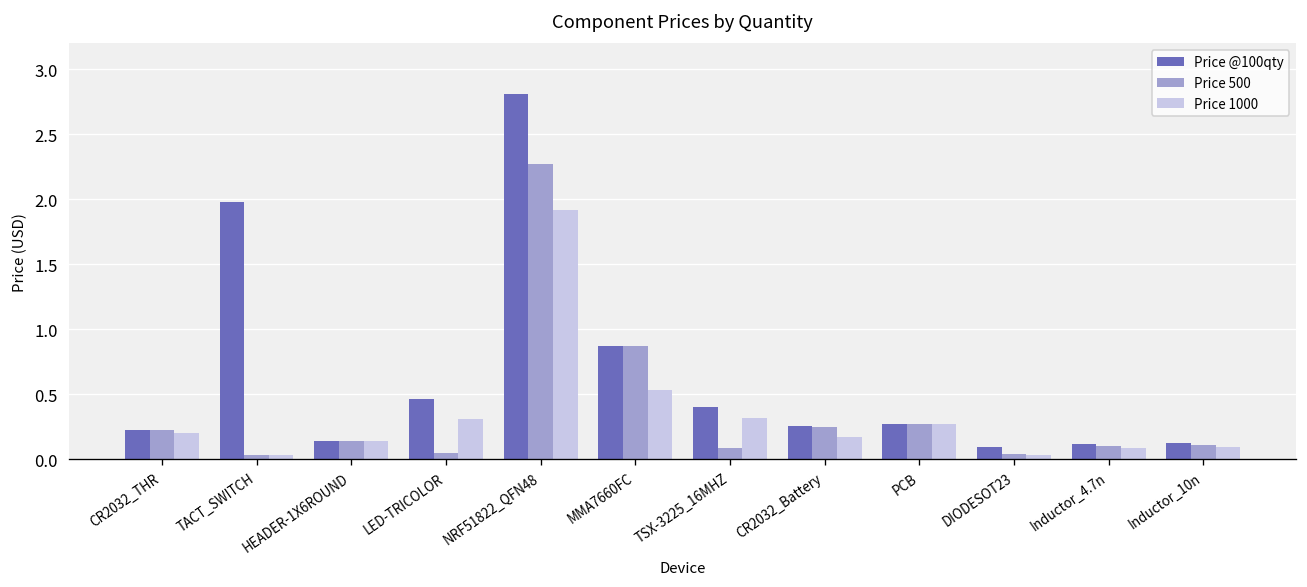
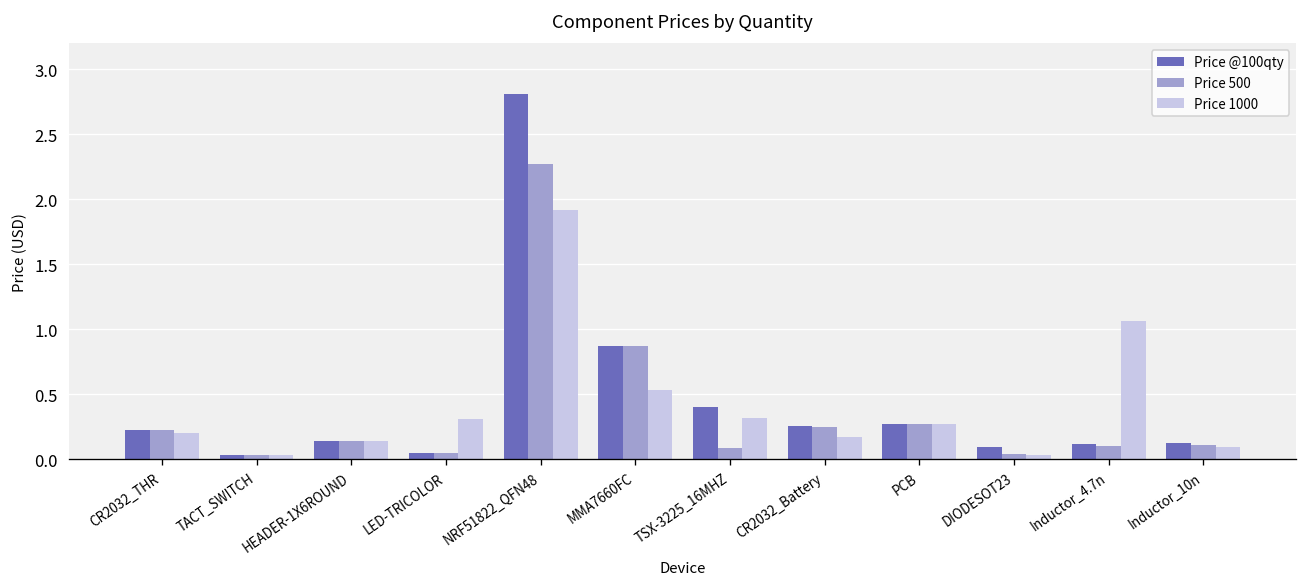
Price @100qty, TACT_SWITCH: 1.98 -> 0.03
Price @100qty, LED-TRICOLOR: 0.47 -> 0.05
Price 1000, Inductor_4.7n: 0.09 -> 1.06
